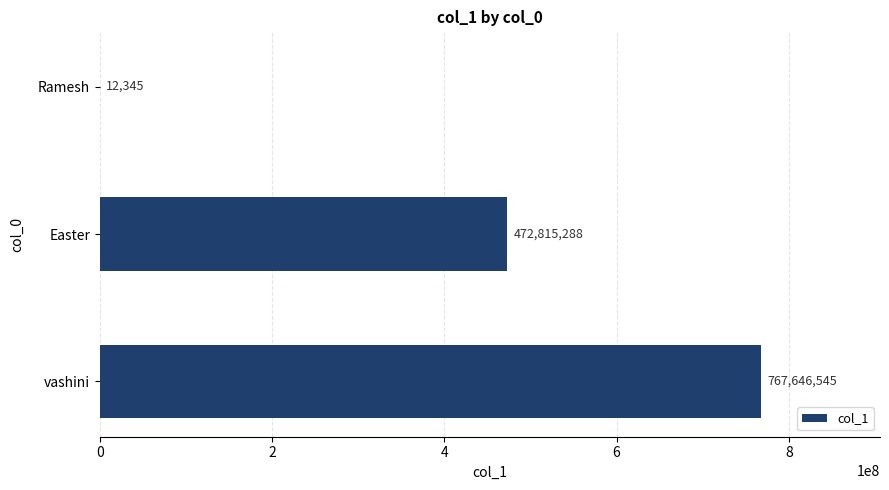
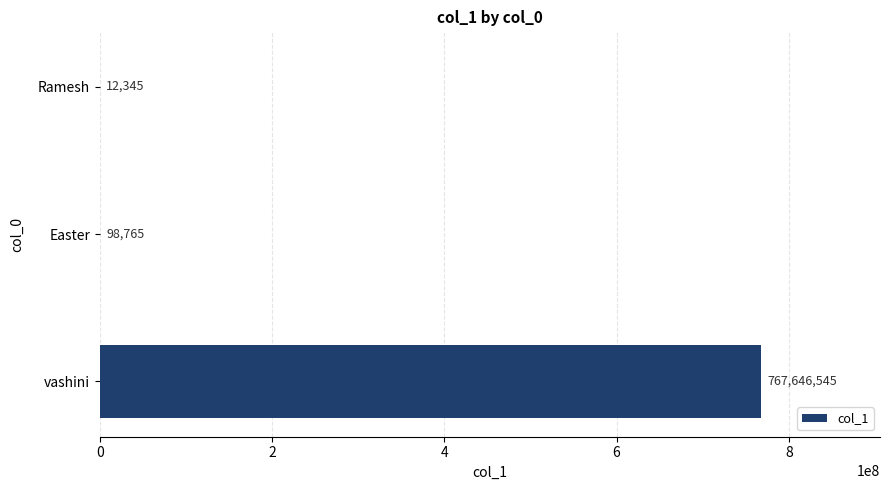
Easter: 472,815,288 -> 98,765
